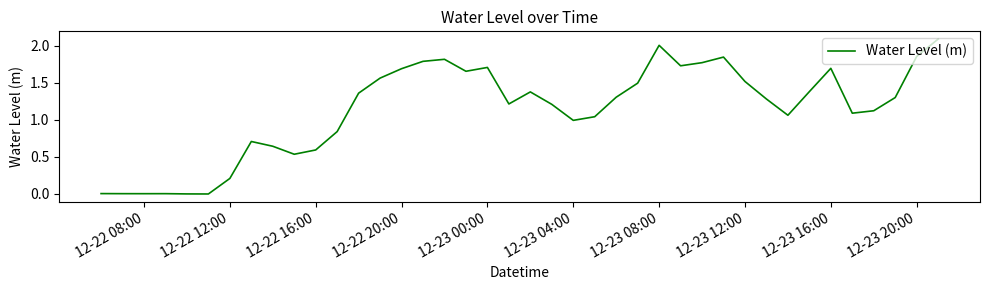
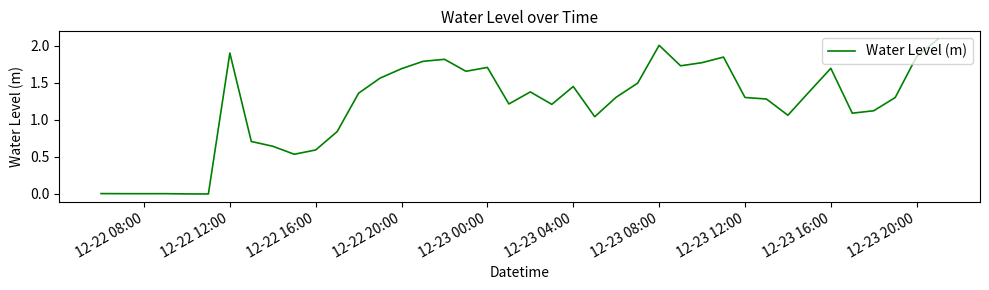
12-22 12:00: 0.2 -> 1.9
12-23 04:00: 1.0 -> 1.4
12-23 12:00: 1.5 -> 1.3
